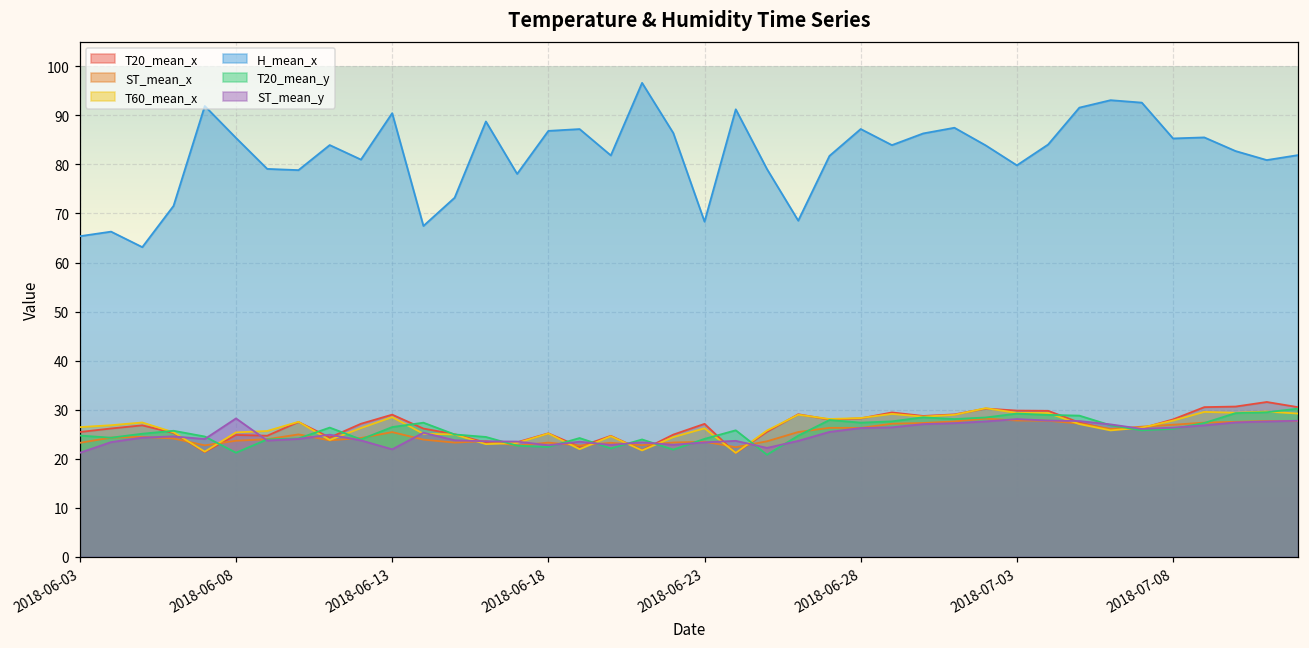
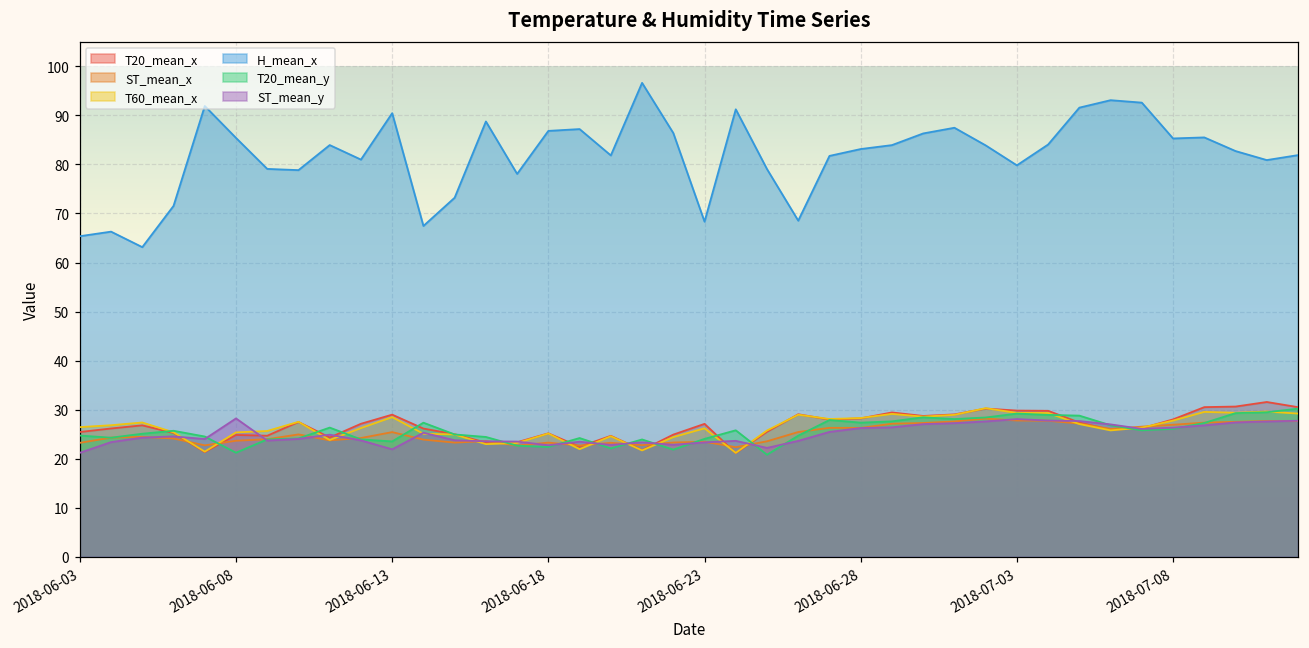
T20_mean_y, 2018-06-13: 26 -> 24
H_mean_x, 2018-06-28: 87 -> 83
